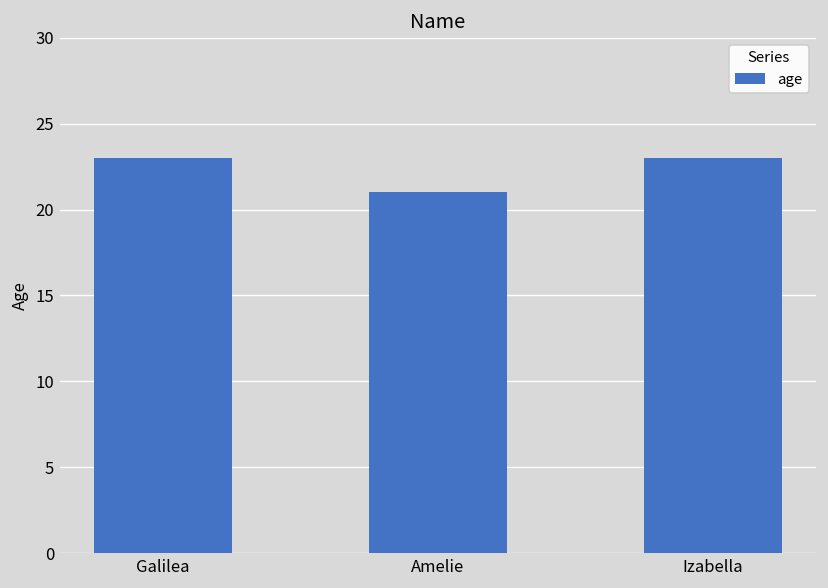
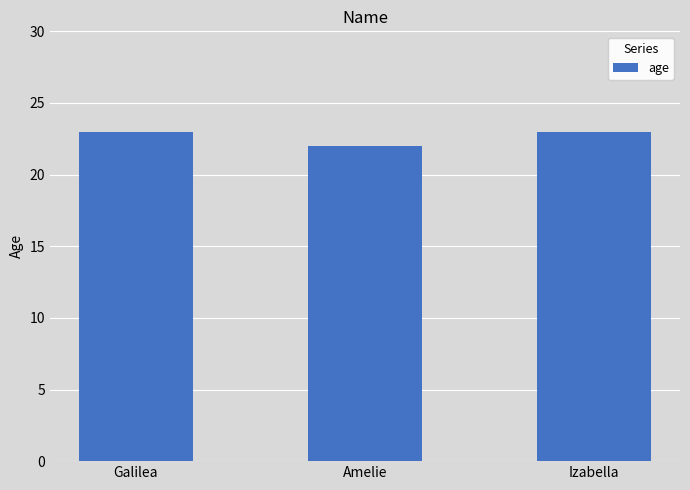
Amelie: 21 -> 22
